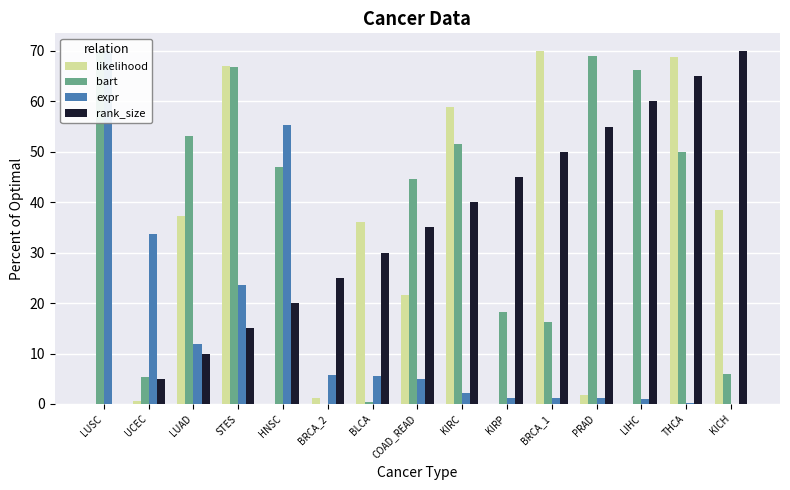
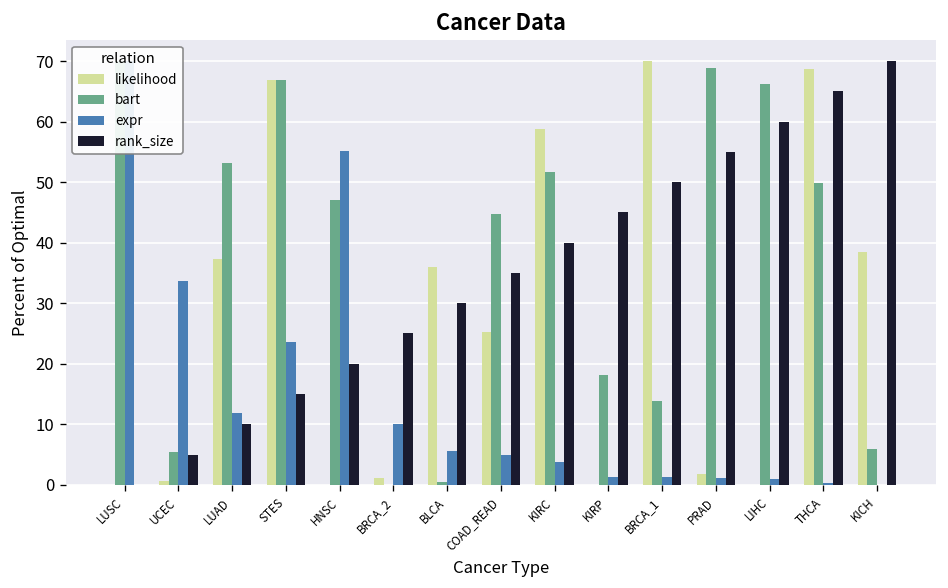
expr, BRCA_2: 6 -> 10
likelihood, COAD_READ: 22 -> 25
expr, KIRC: 2 -> 4
bart, BRCA_1: 16 -> 14
